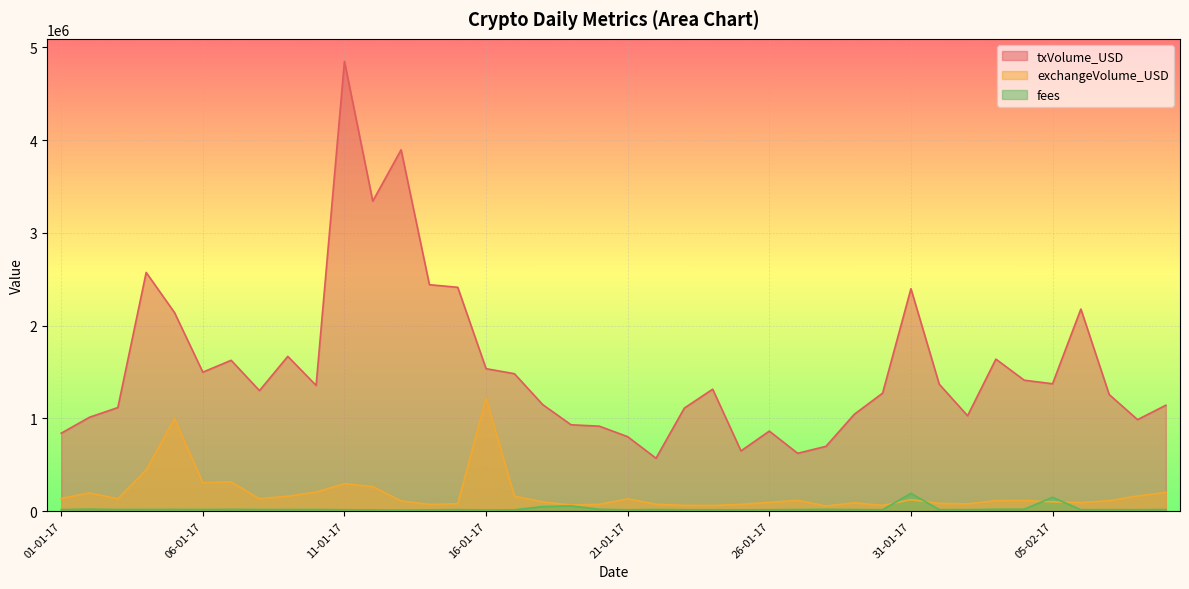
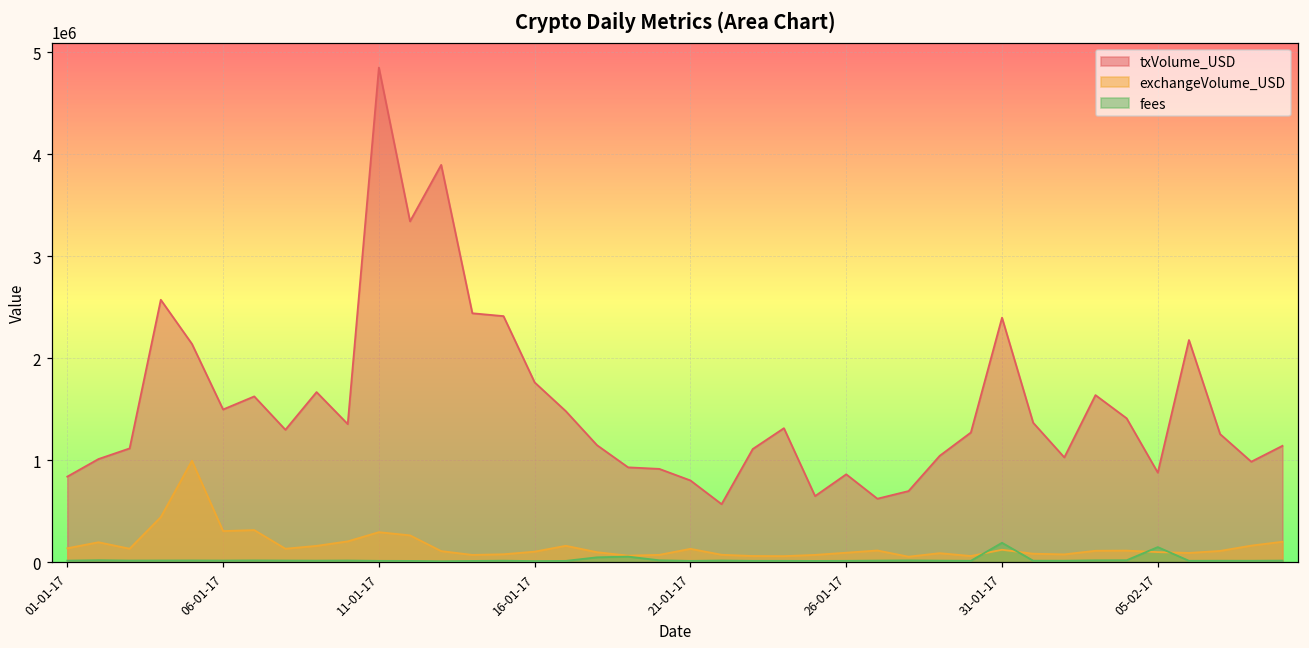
txVolume_USD, 16-01-17: 1500000 -> 1800000
exchangeVolume_USD, 16-01-17: 1200000 -> 100000
txVolume_USD, 05-02-17: 1400000 -> 900000
